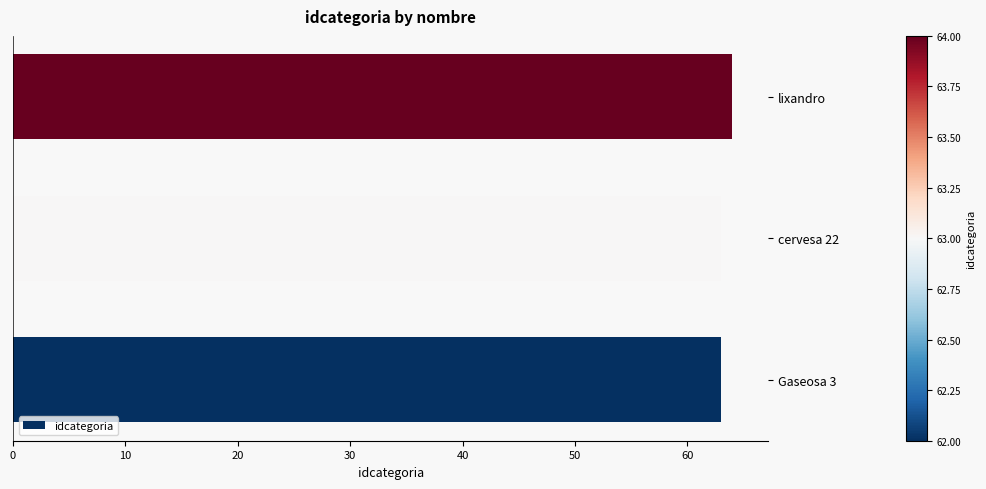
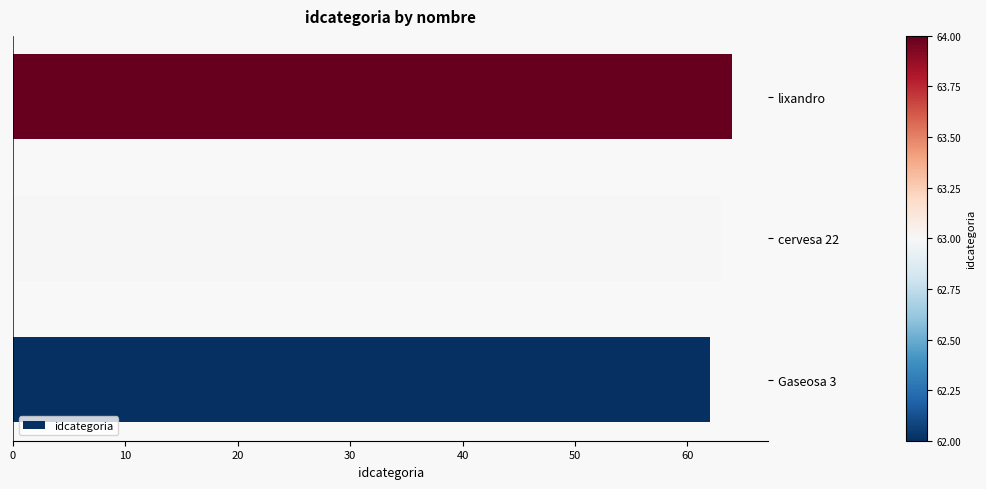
Gaseosa 3: 63 -> 62
